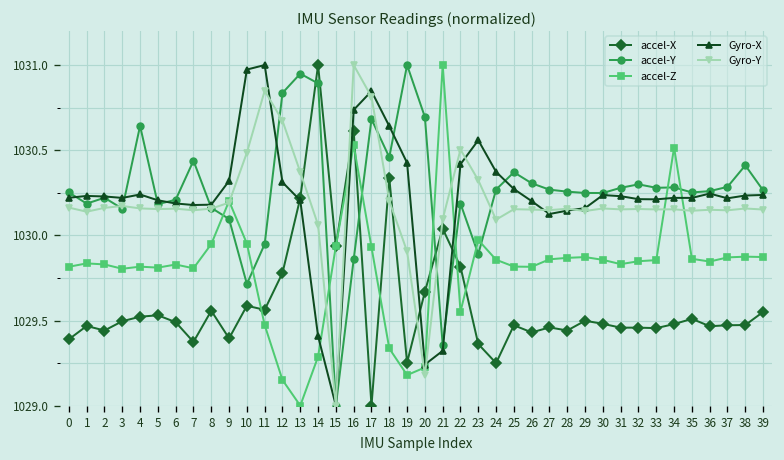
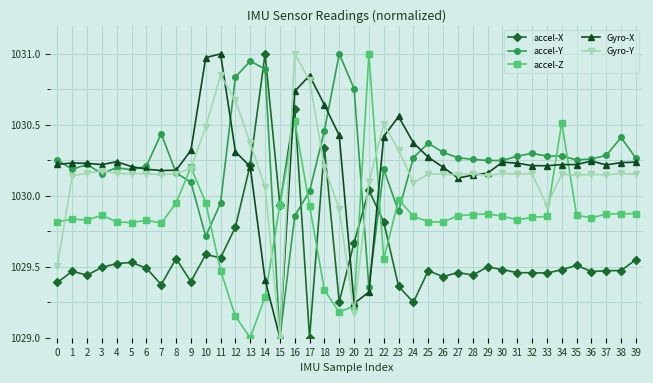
Gyro-Y, 0: 1030.16 -> 1029.51
accel-Z, 3: 1029.80 -> 1029.86
accel-Y, 4: 1030.64 -> 1030.20
accel-Y, 17: 1030.68 -> 1030.03
accel-Y, 20: 1030.70 -> 1030.76
Gyro-Y, 33: 1030.15 -> 1029.93
